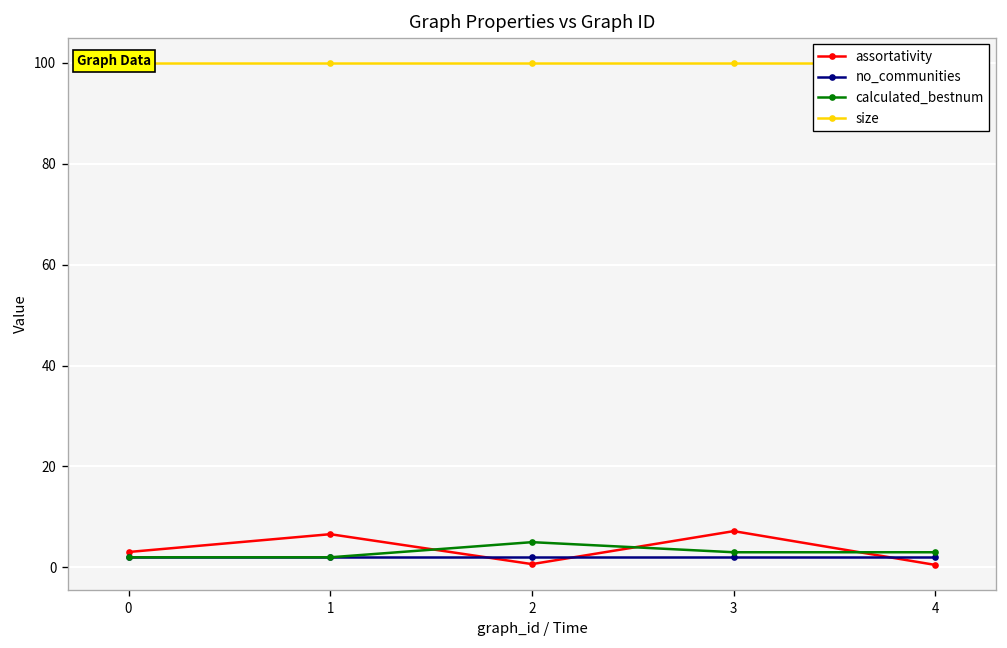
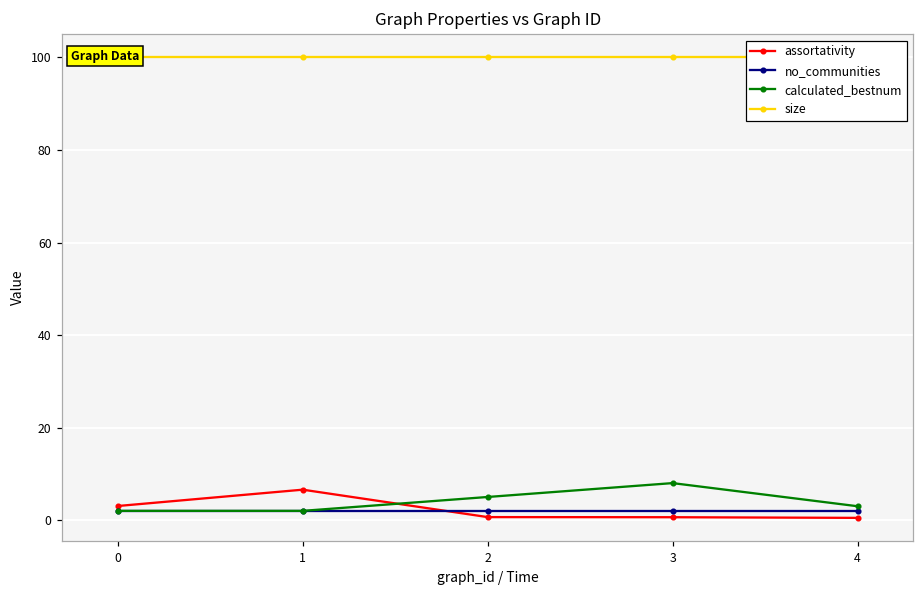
assortativity, 3: 7 -> 1
calculated_bestnum, 3: 3 -> 8
